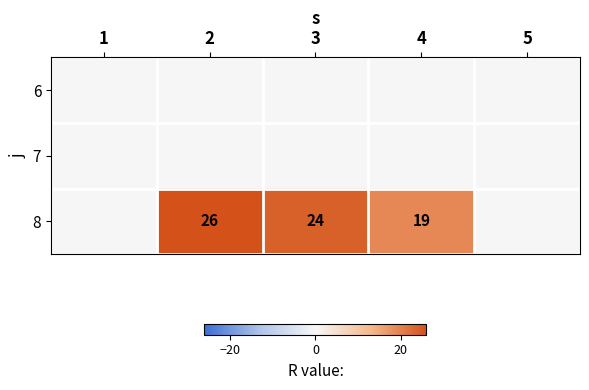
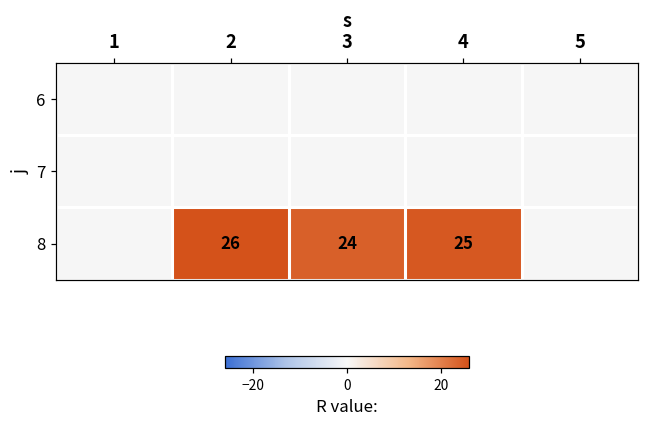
8, 4: 19 -> 25
